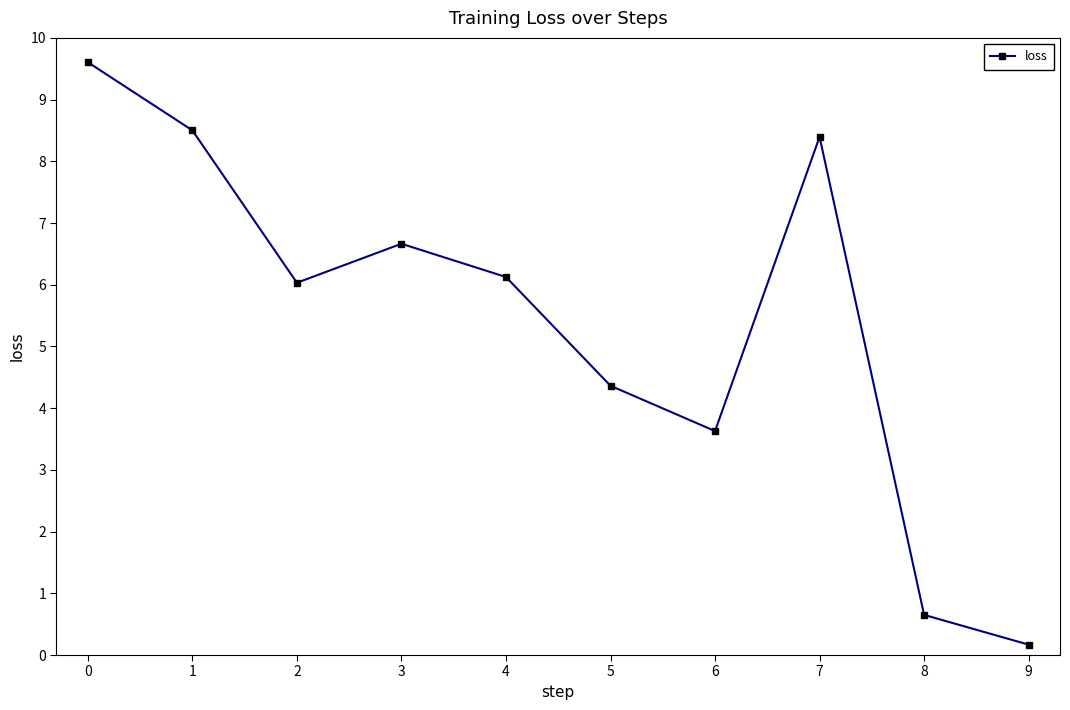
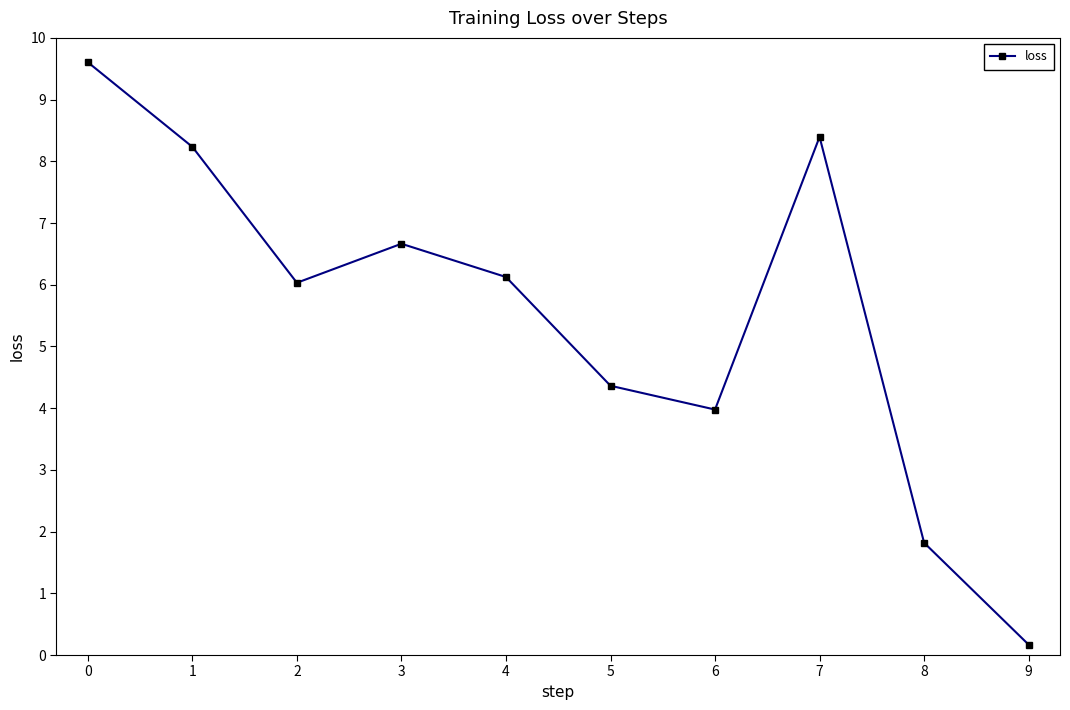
1: 8.5 -> 8.2
6: 3.6 -> 4.0
8: 0.7 -> 1.8
